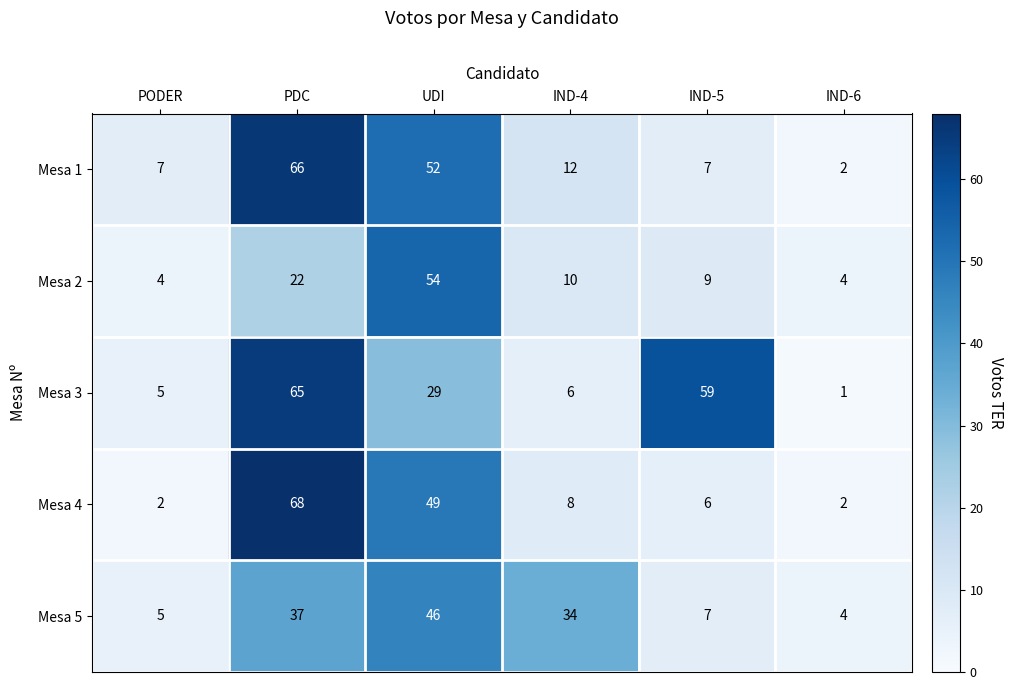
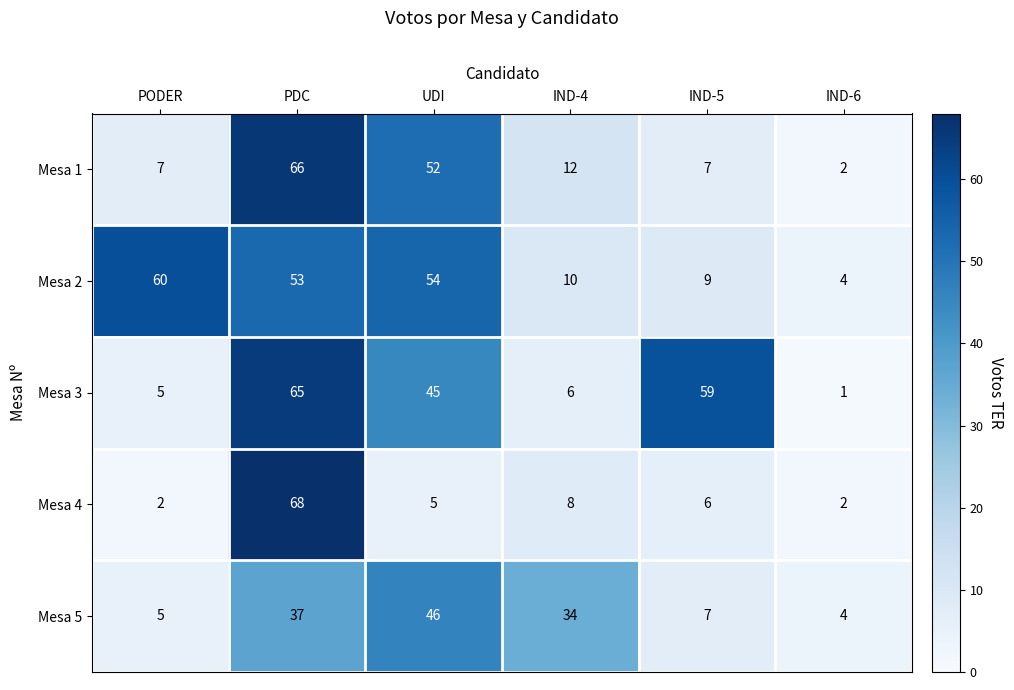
Mesa 2, PODER: 4 -> 60
Mesa 2, PDC: 22 -> 53
Mesa 3, UDI: 29 -> 45
Mesa 4, UDI: 49 -> 5
